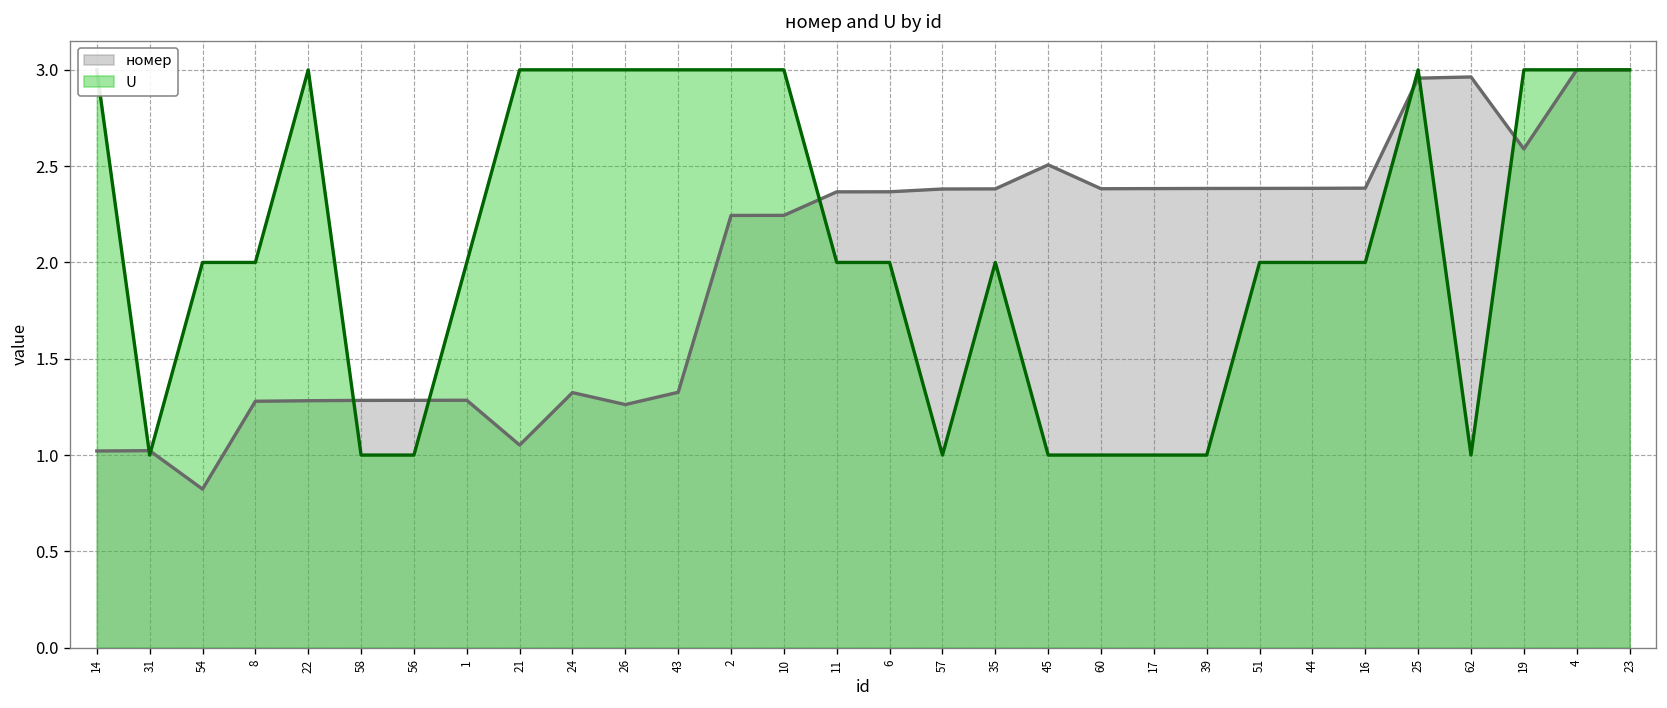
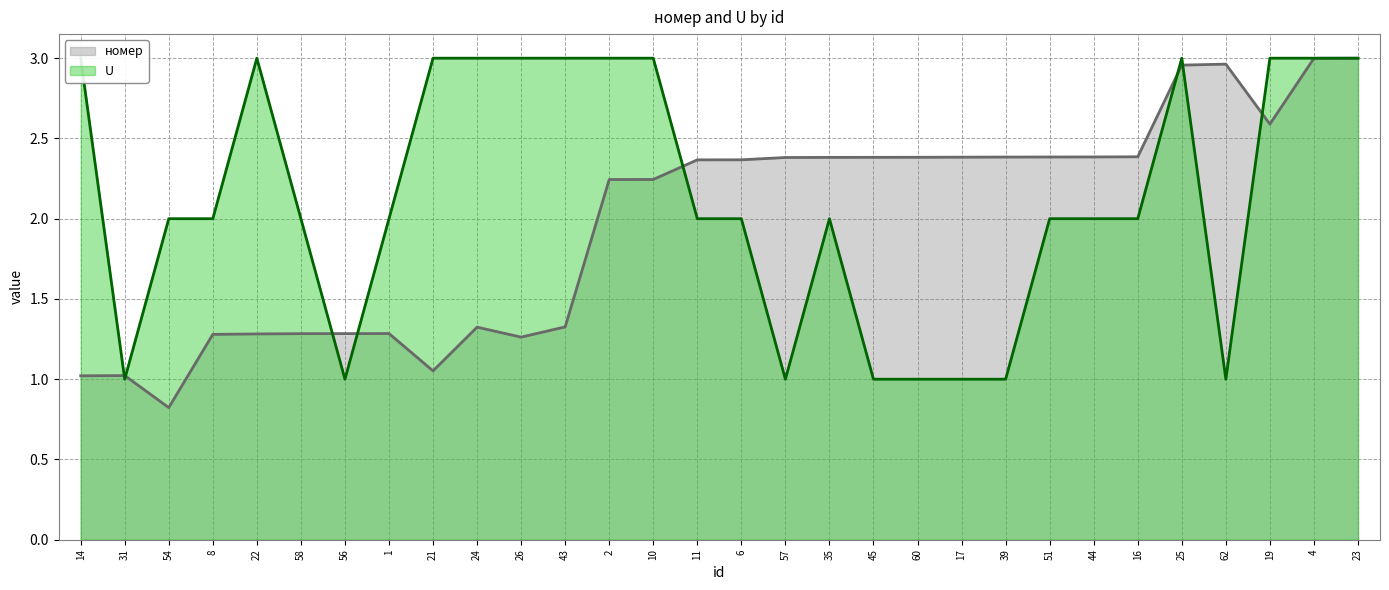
U, 58: 1 -> 2
номер, 45: 2.51 -> 2.38
